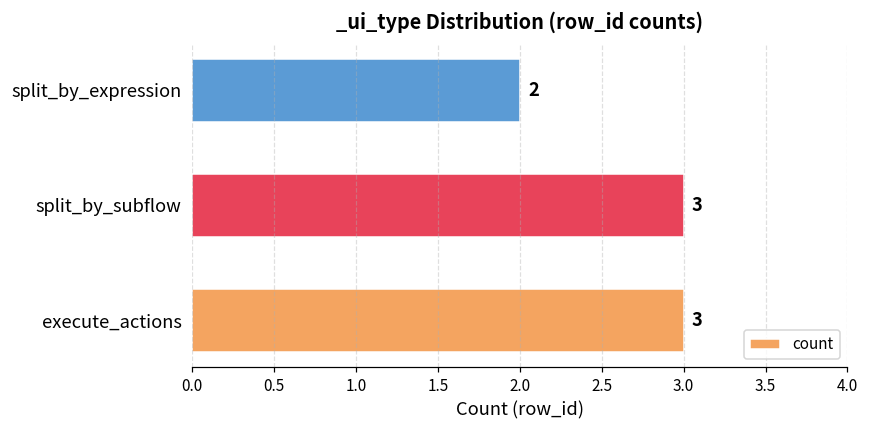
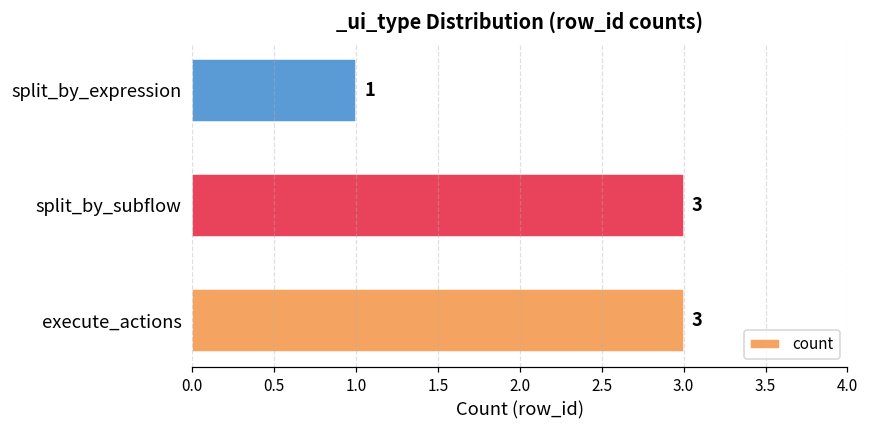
split_by_expression: 2 -> 1
